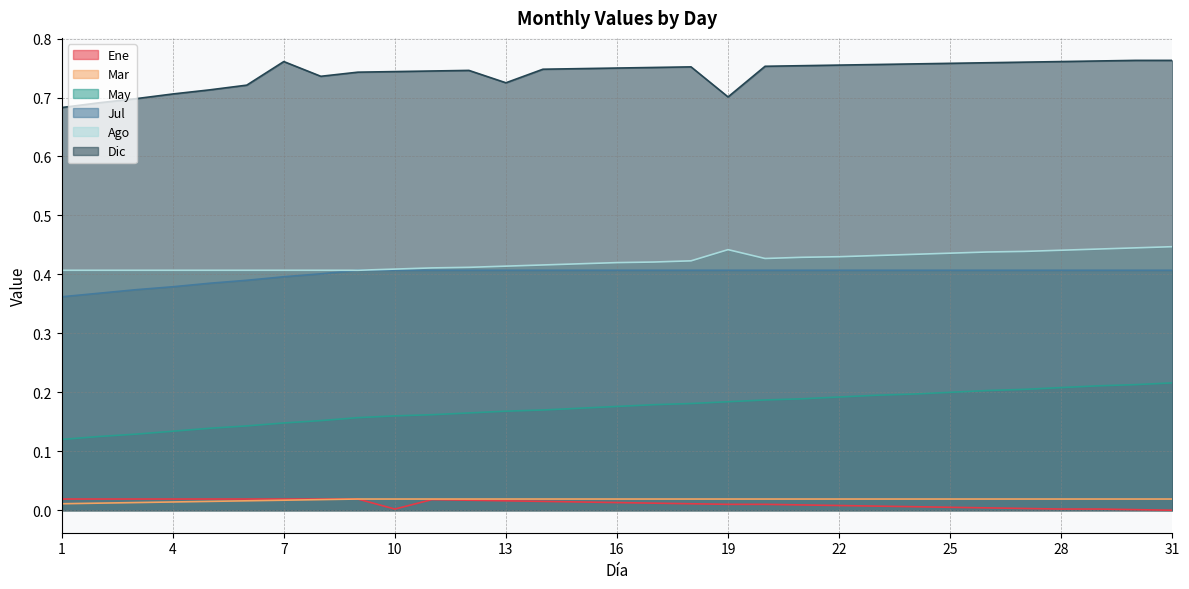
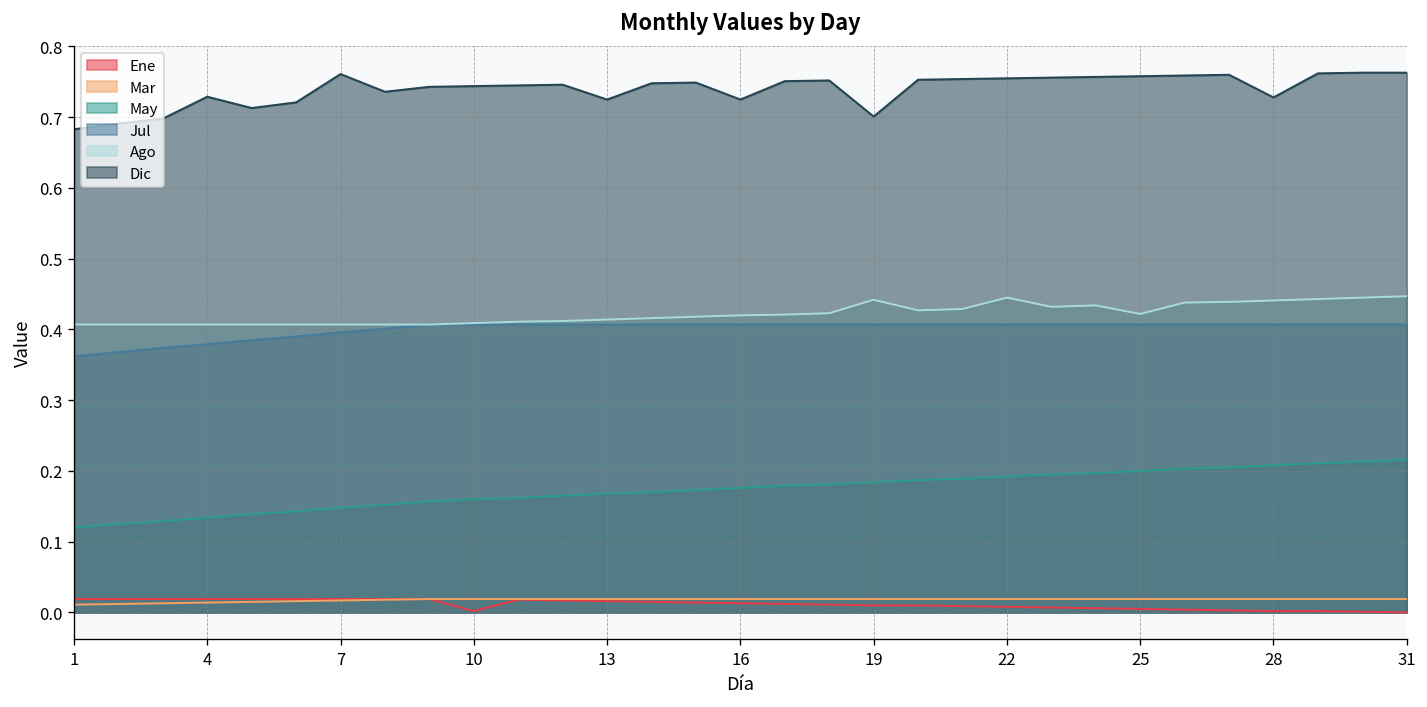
Dic, 4: 0.71 -> 0.73
Dic, 16: 0.75 -> 0.73
Ago, 22: 0.43 -> 0.45
Ago, 25: 0.44 -> 0.42
Dic, 28: 0.76 -> 0.73
